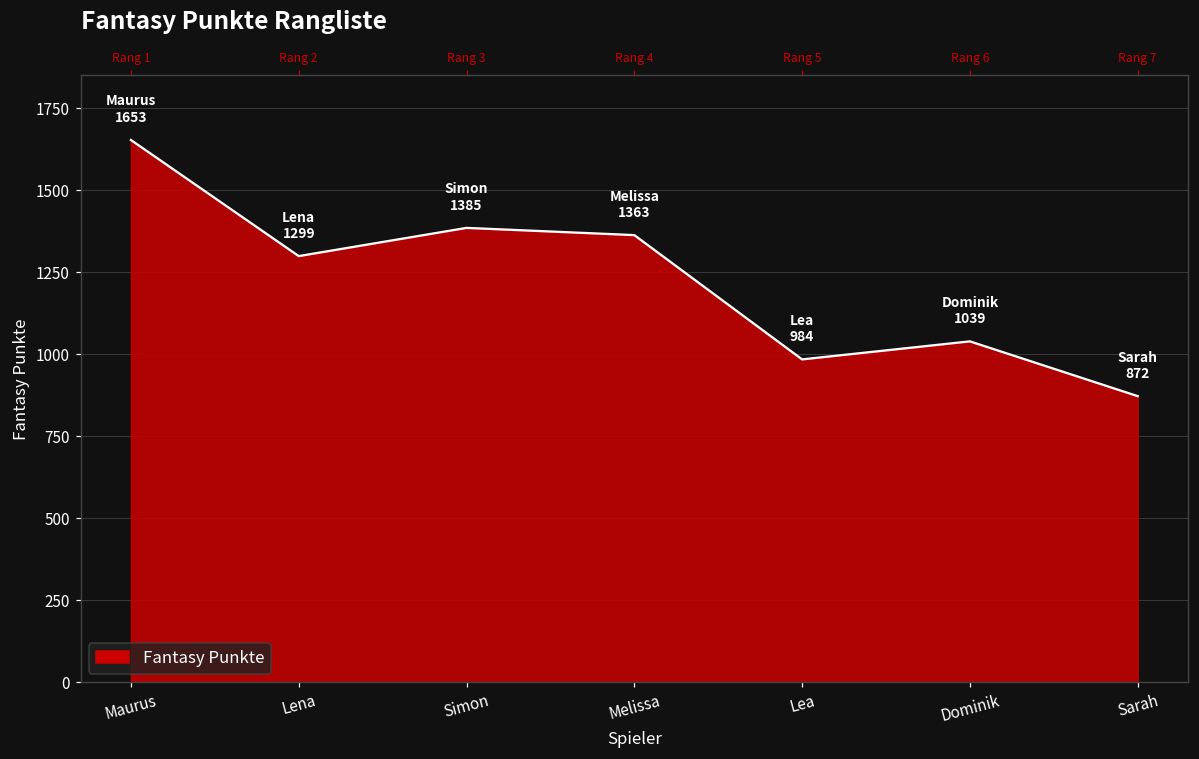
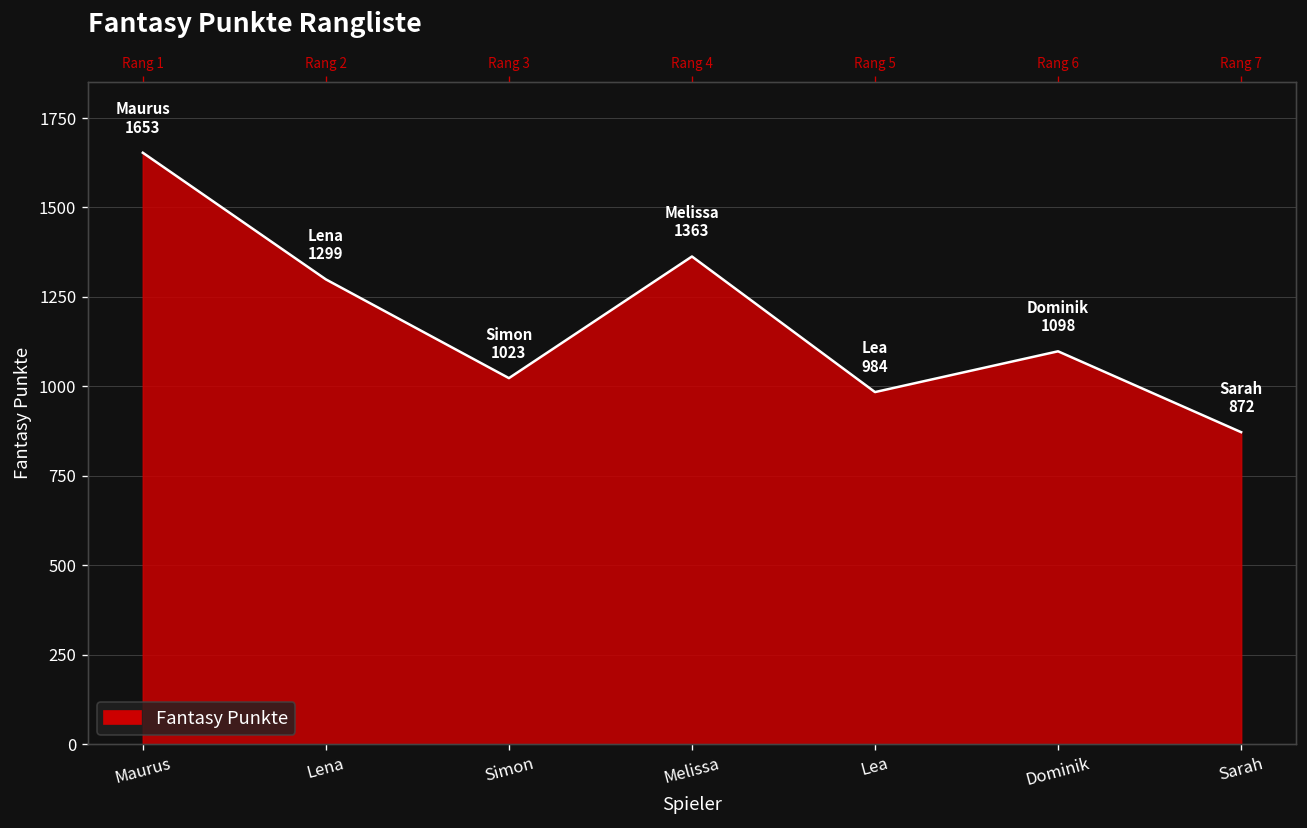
Simon: 1385 -> 1023
Dominik: 1039 -> 1098
